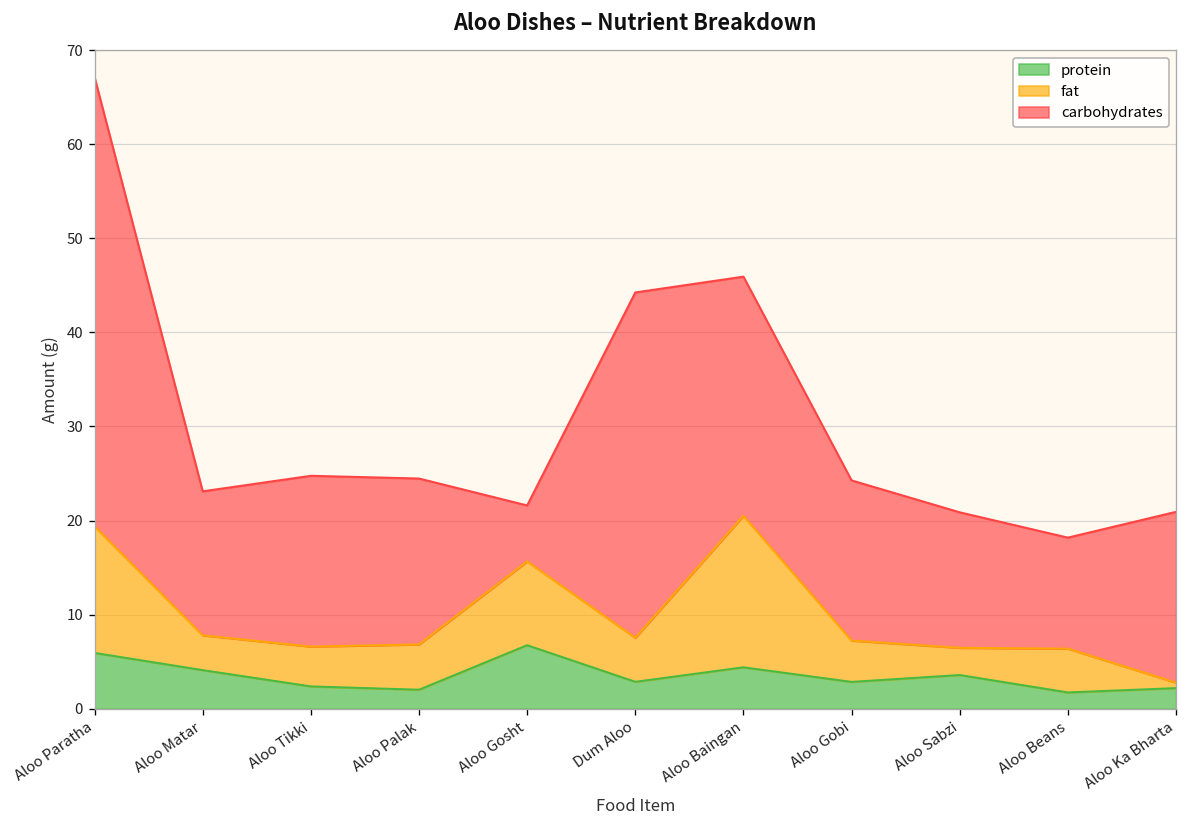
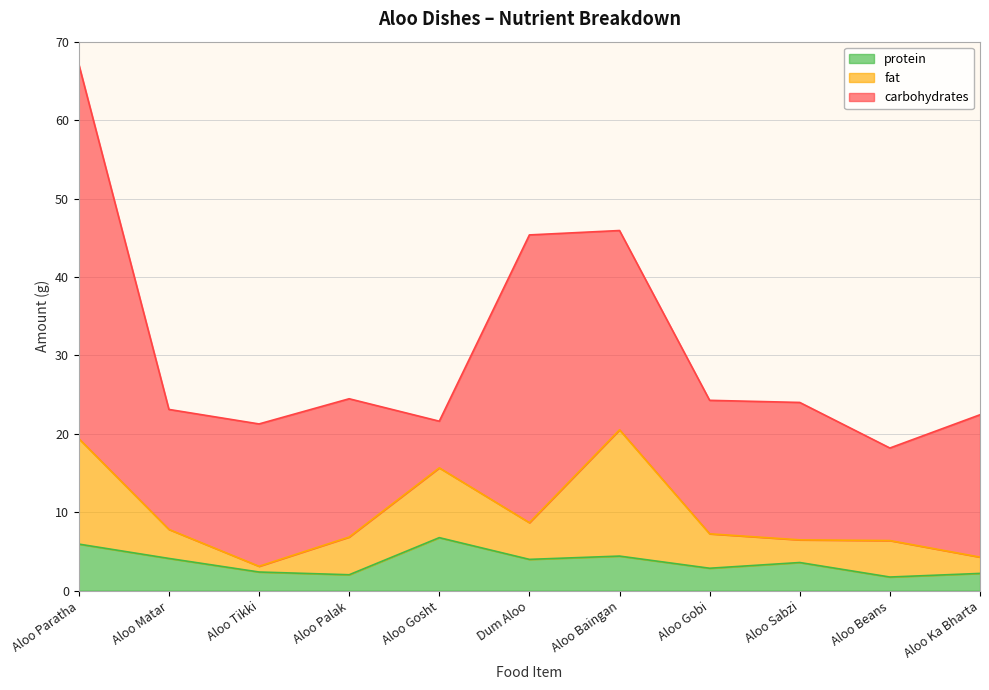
fat, Aloo Tikki: 4 -> 1
protein, Dum Aloo: 3 -> 4
carbohydrates, Aloo Sabzi: 14 -> 18
fat, Aloo Ka Bharta: 1 -> 2
